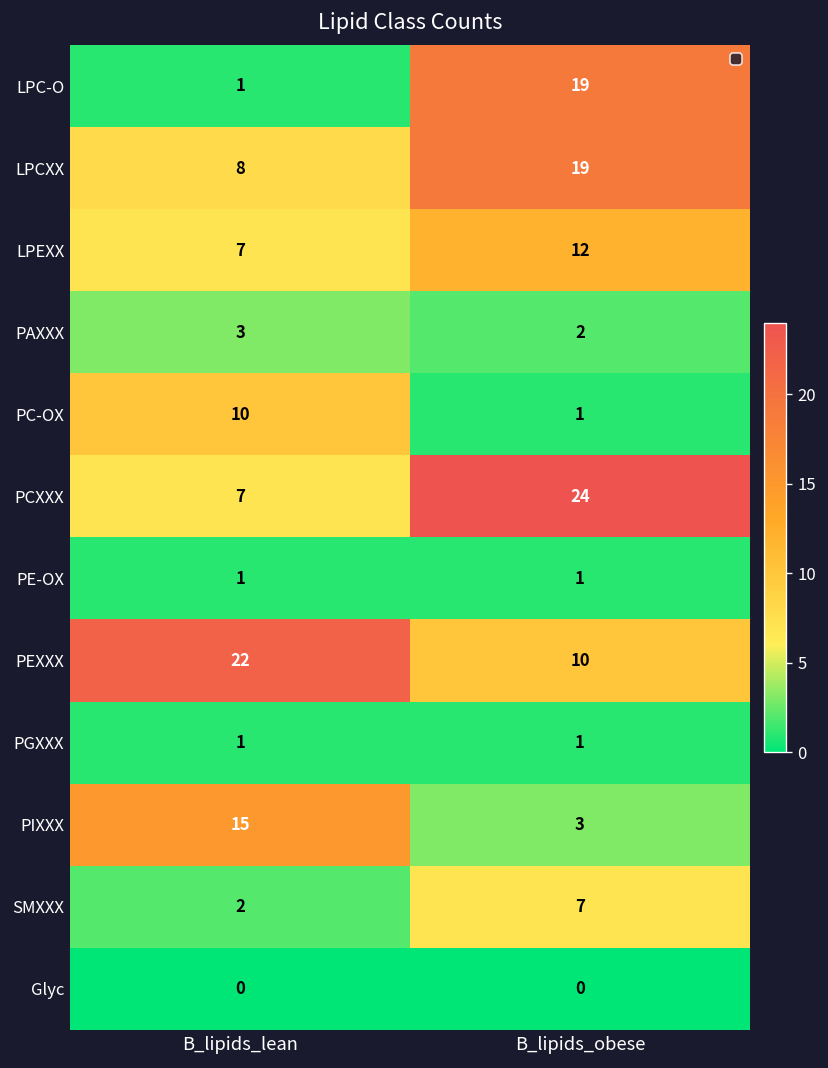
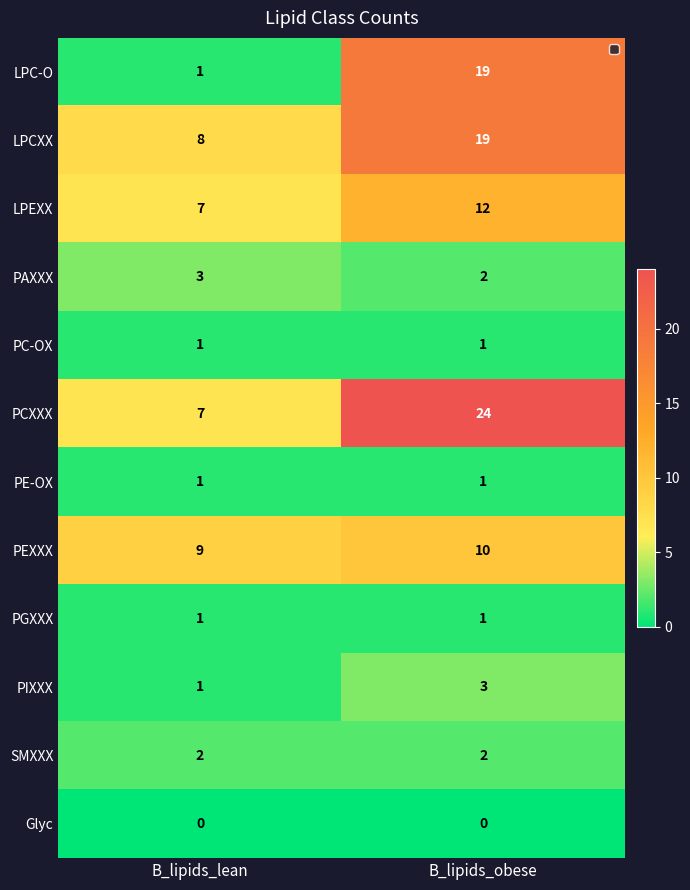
PC-OX, B_lipids_lean: 10 -> 1
PEXXX, B_lipids_lean: 22 -> 9
PIXXX, B_lipids_lean: 15 -> 1
SMXXX, B_lipids_obese: 7 -> 2
